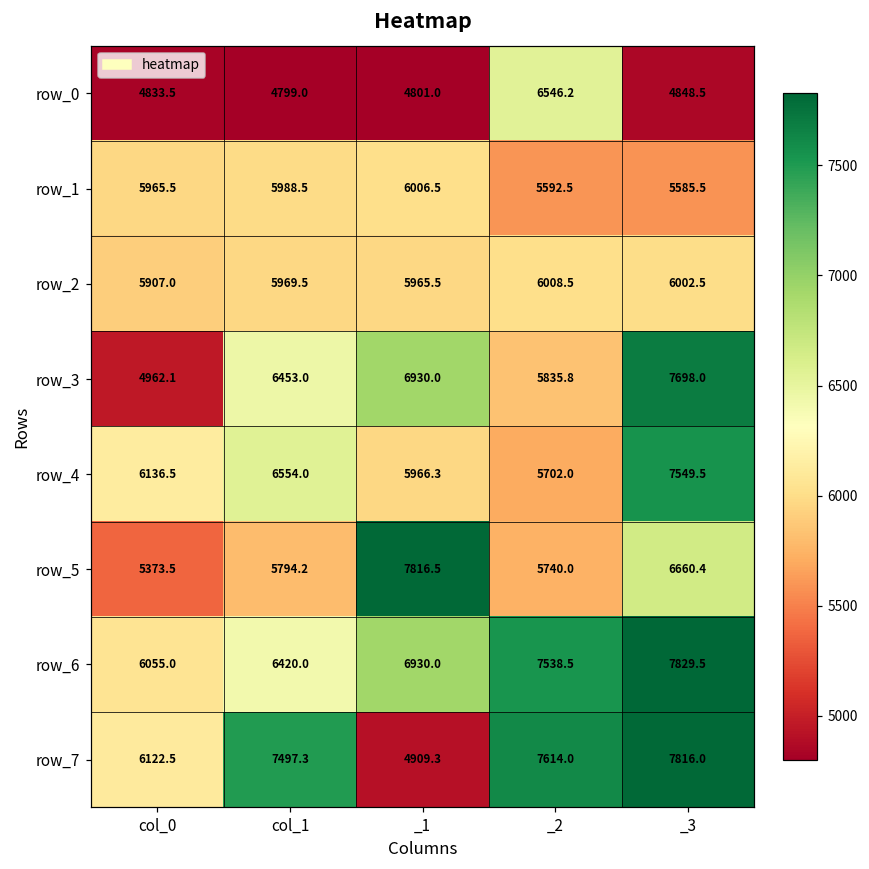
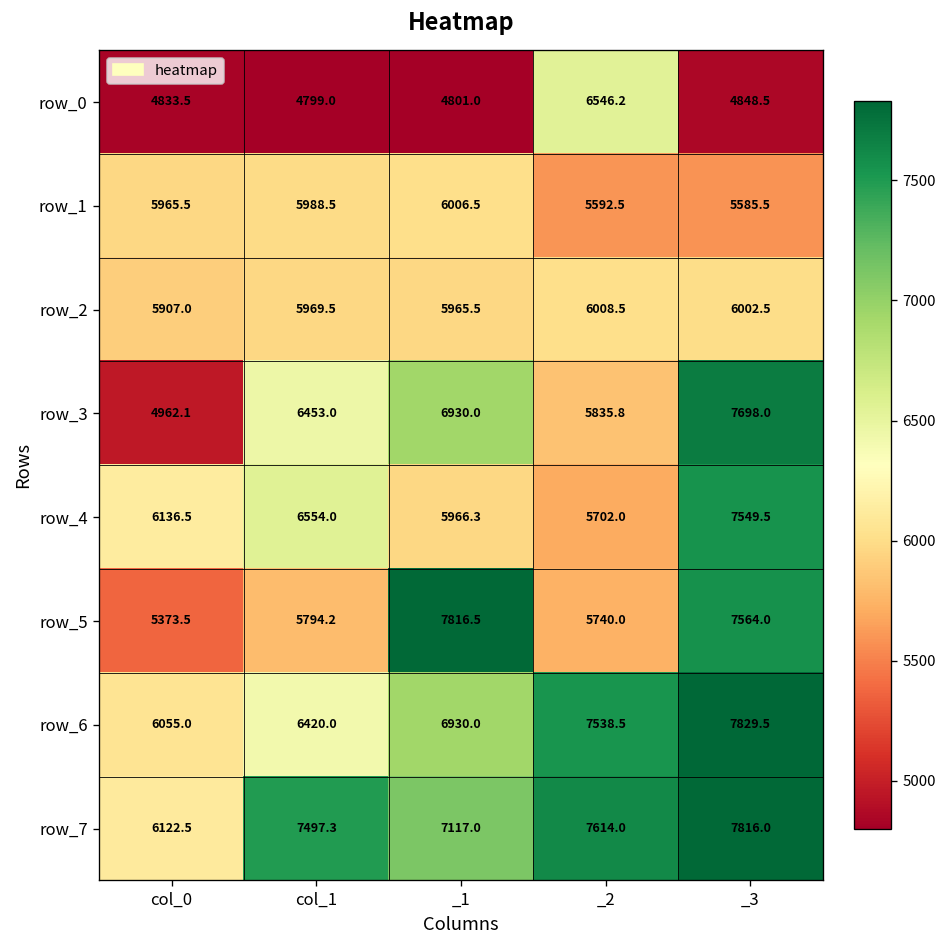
row_5, _3: 6660.4 -> 7564.0
row_7, _1: 4909.3 -> 7117.0
